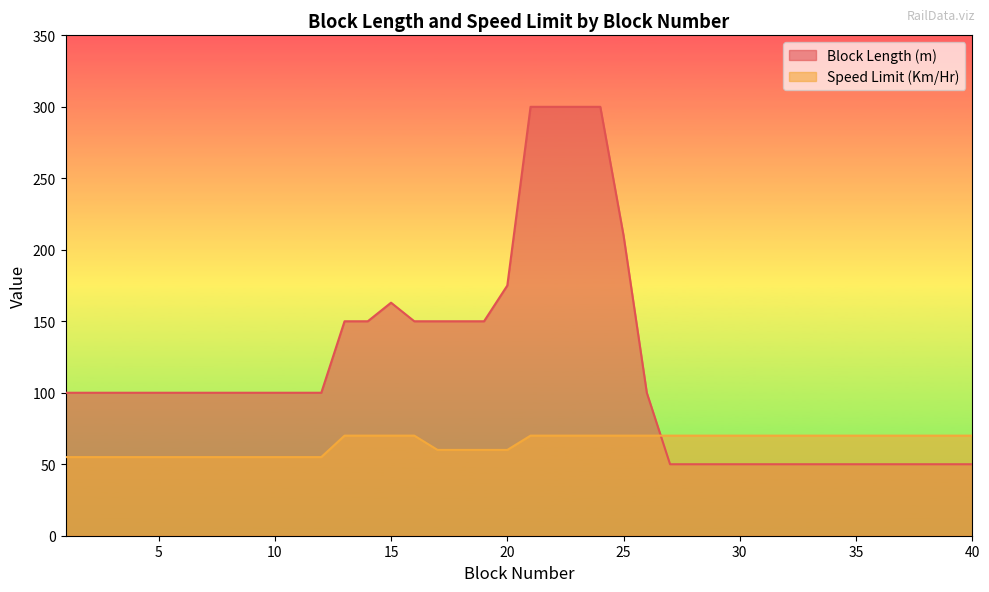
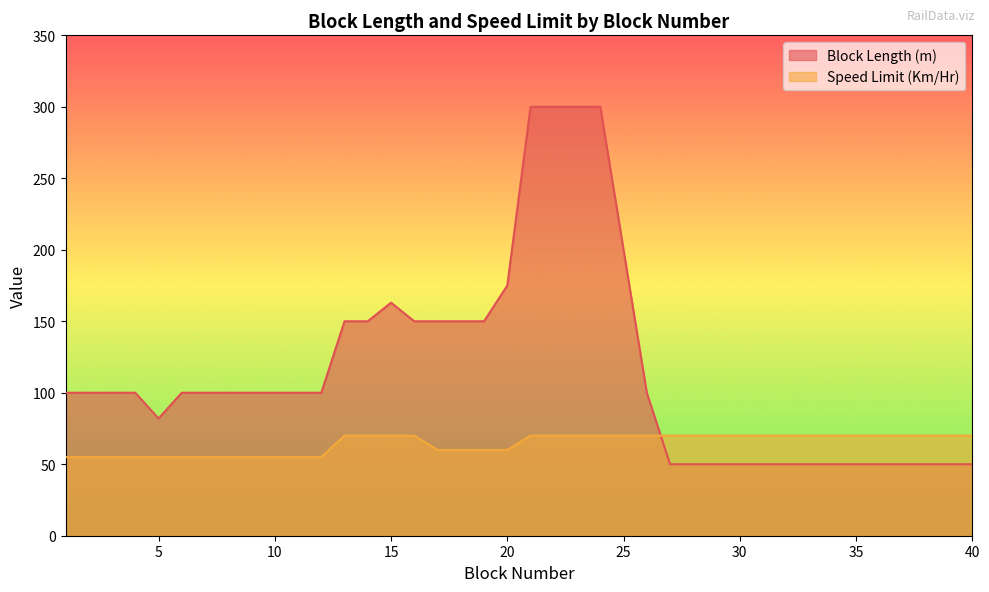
Block Length (m), 5: 100 -> 82
Block Length (m), 25: 210 -> 200
